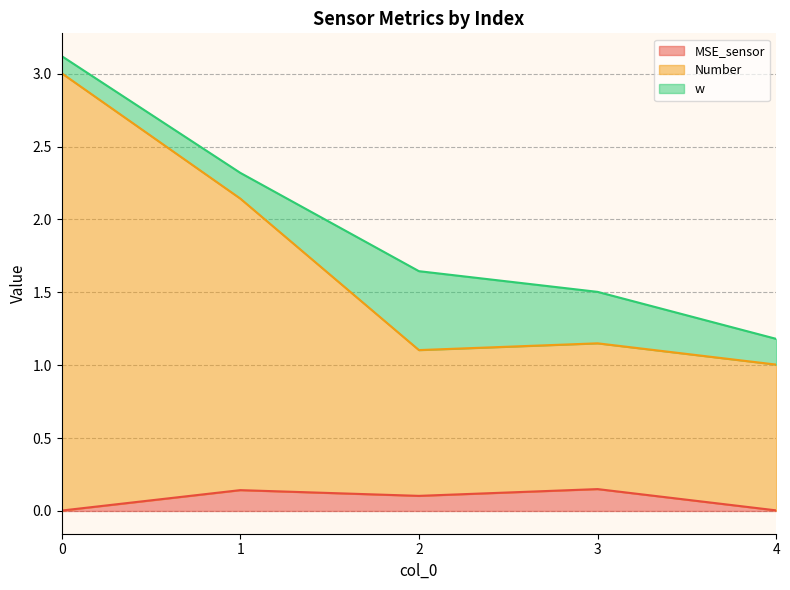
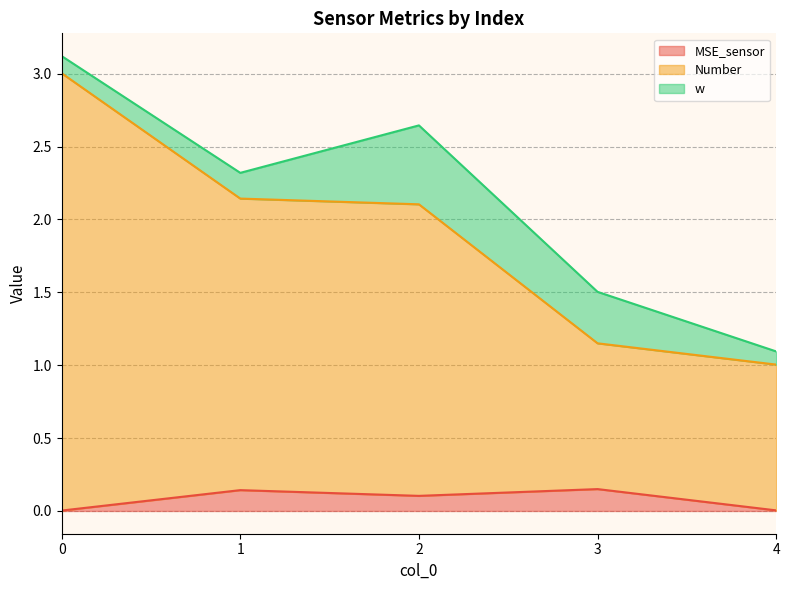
Number, 2: 1 -> 2
w, 4: 0.18 -> 0.09
